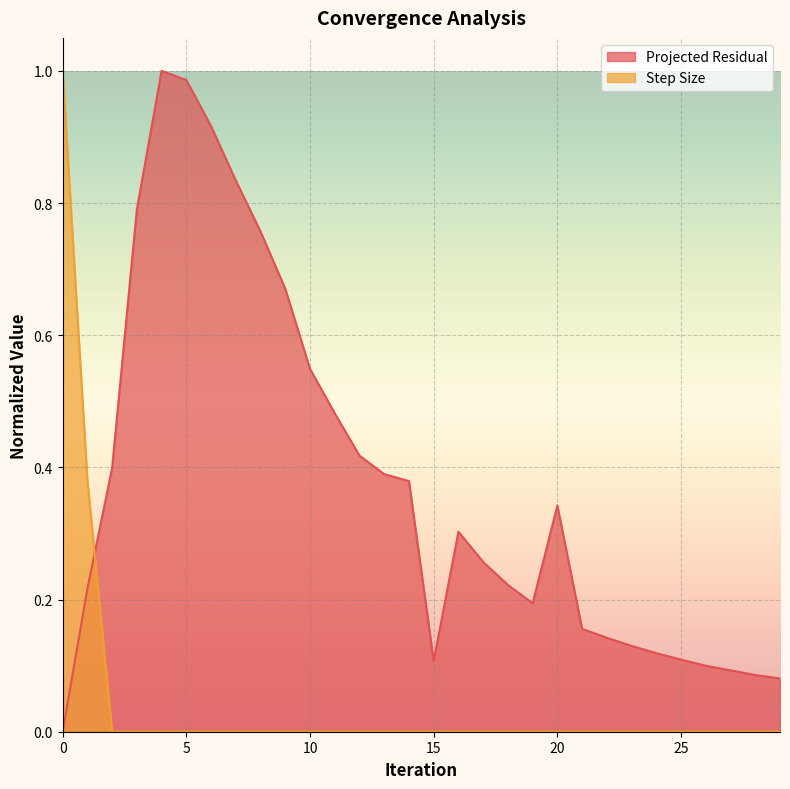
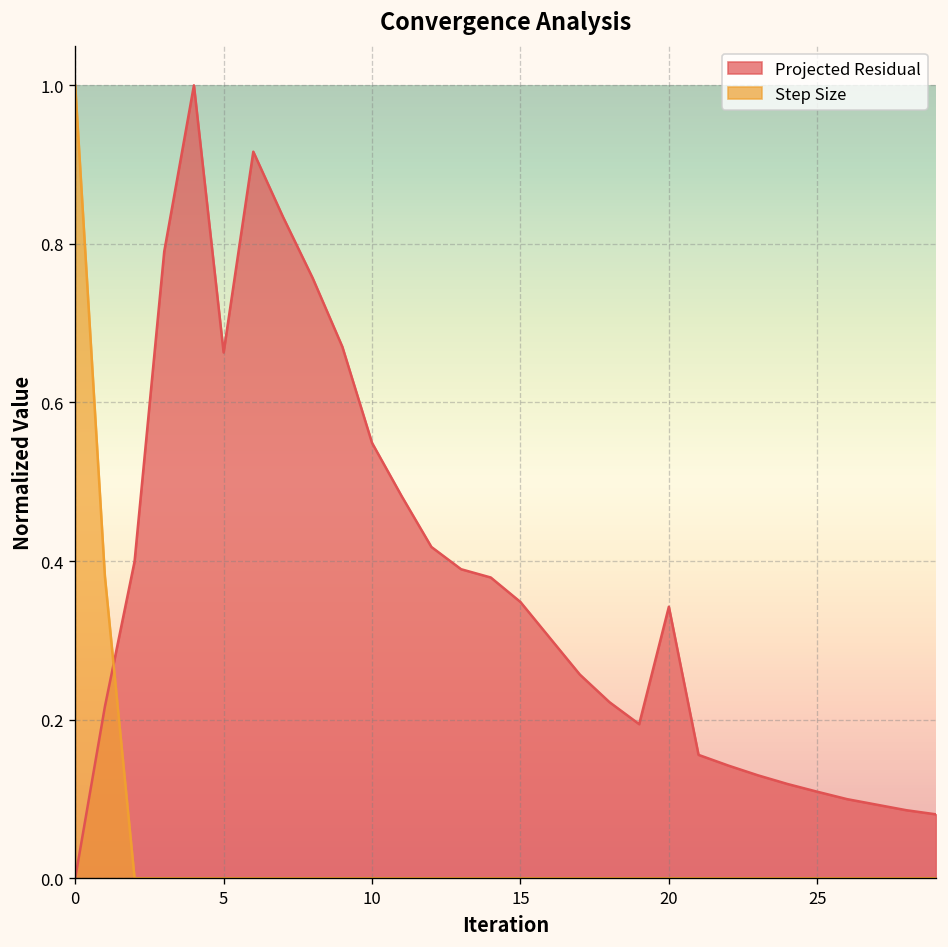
Projected Residual, 5: 0.99 -> 0.66
Projected Residual, 15: 0.11 -> 0.35
